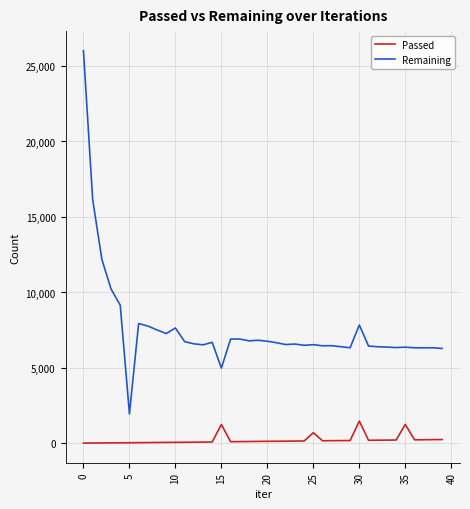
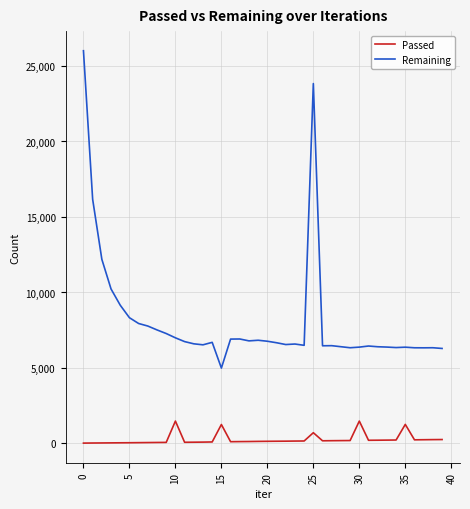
Remaining, 5: 2,000 -> 8,300
Passed, 10: 100 -> 1,500
Remaining, 10: 7,700 -> 7,000
Remaining, 25: 6,500 -> 23,800
Remaining, 30: 7,800 -> 6,400
